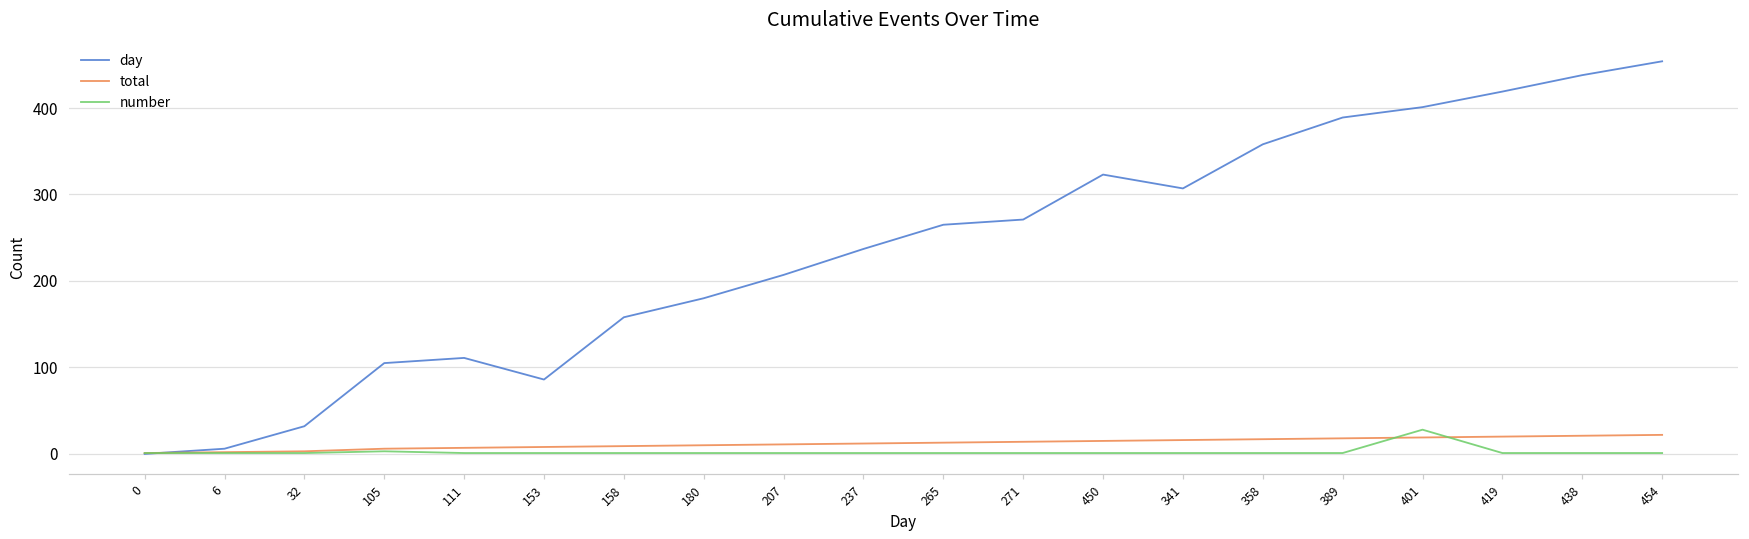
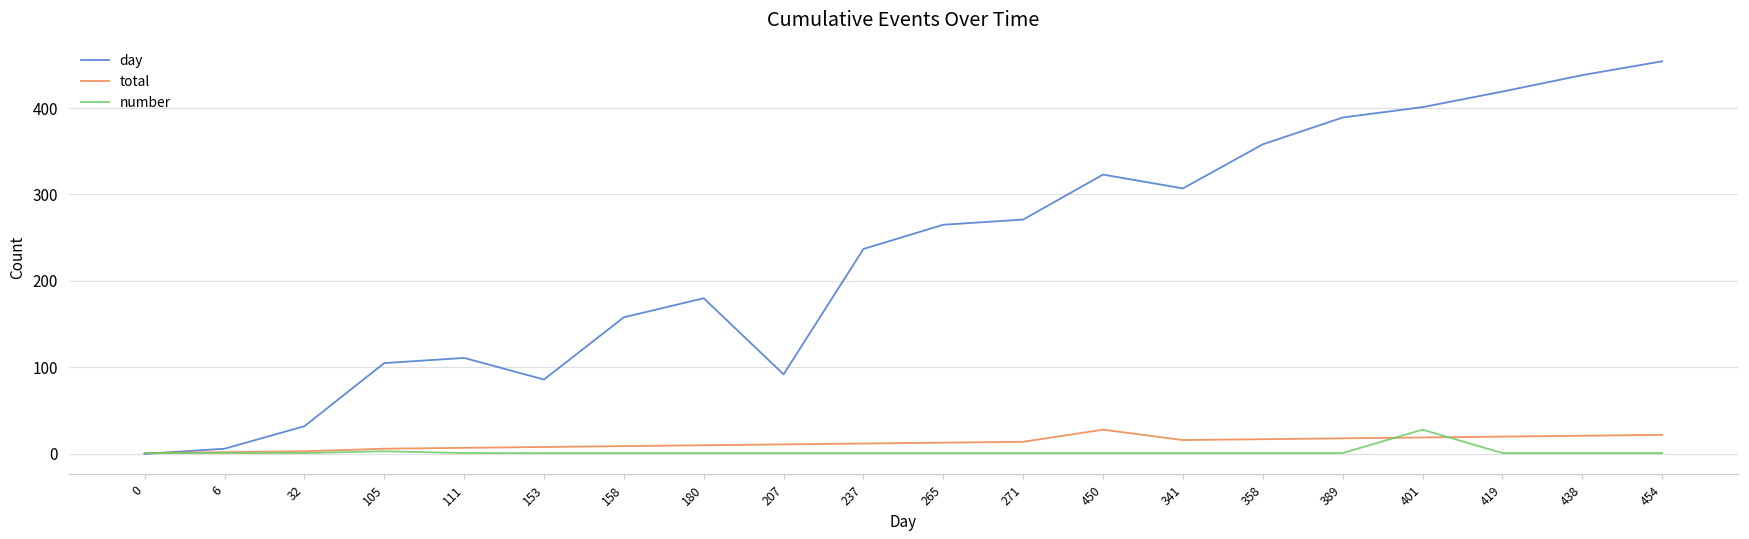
day, 207: 210 -> 90
total, 450: 20 -> 30
